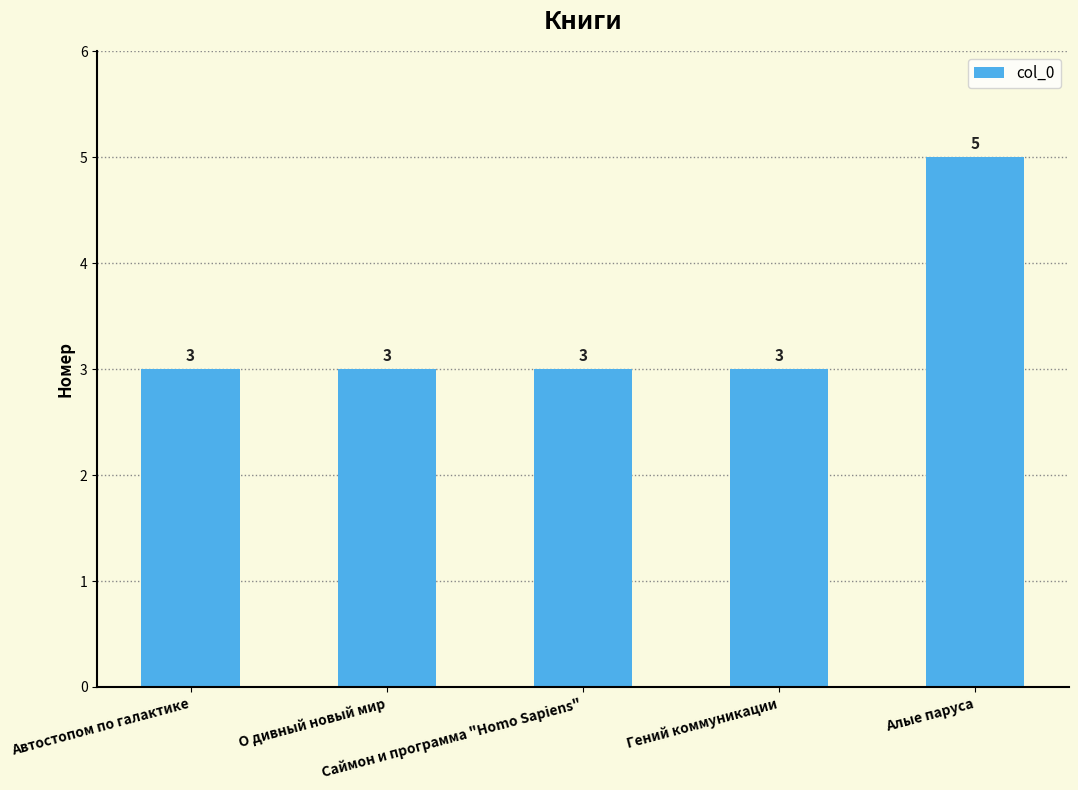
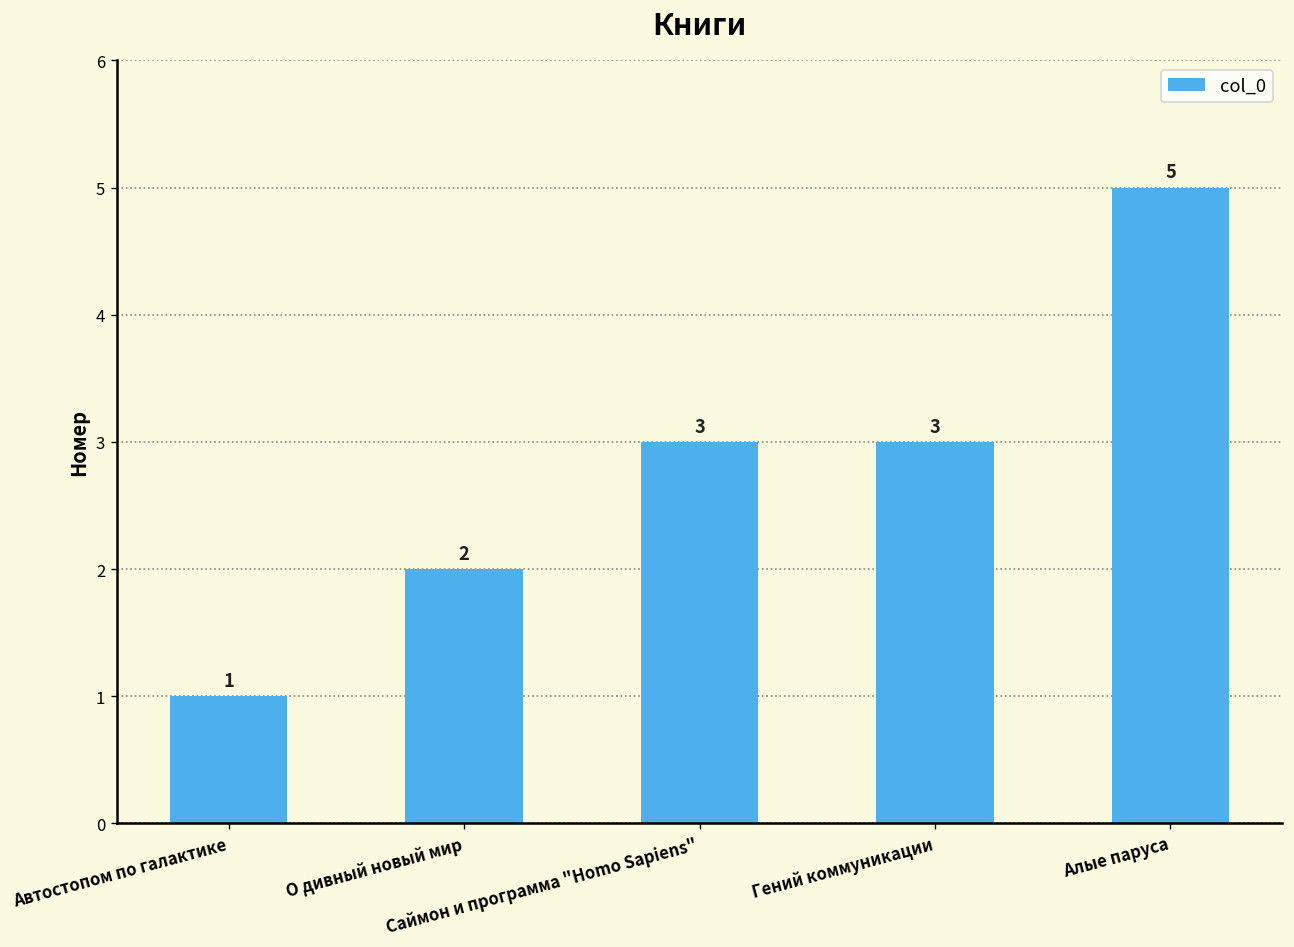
Автостопом по галактике: 3 -> 1
О дивный новый мир: 3 -> 2
